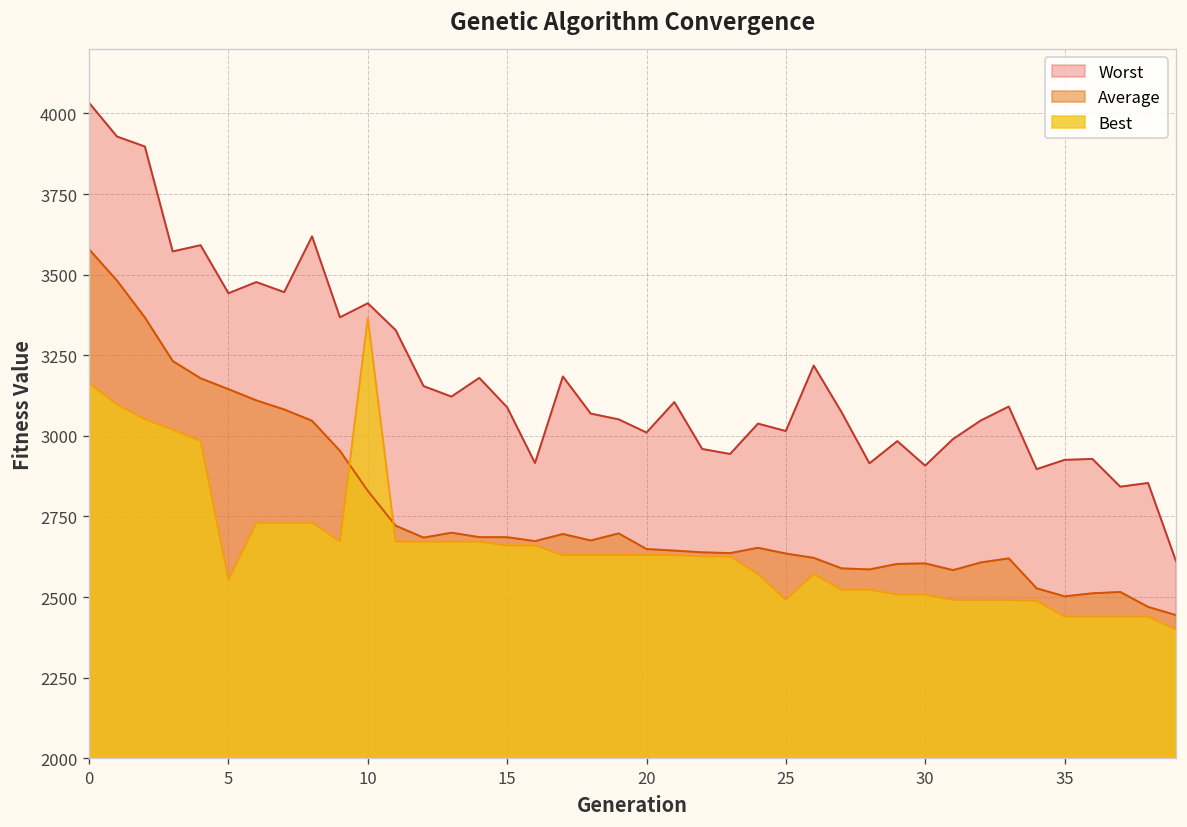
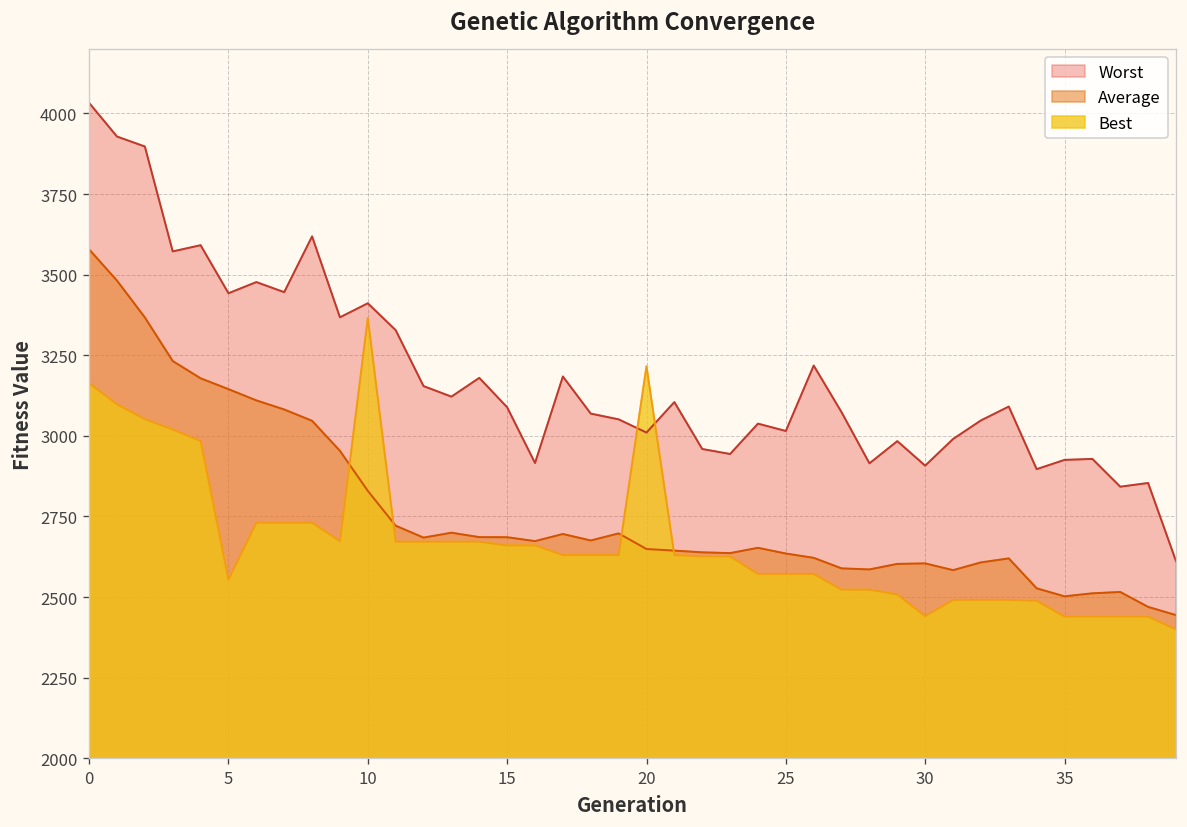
Best, 20: 2630 -> 3220
Best, 25: 2490 -> 2570
Best, 30: 2510 -> 2440
